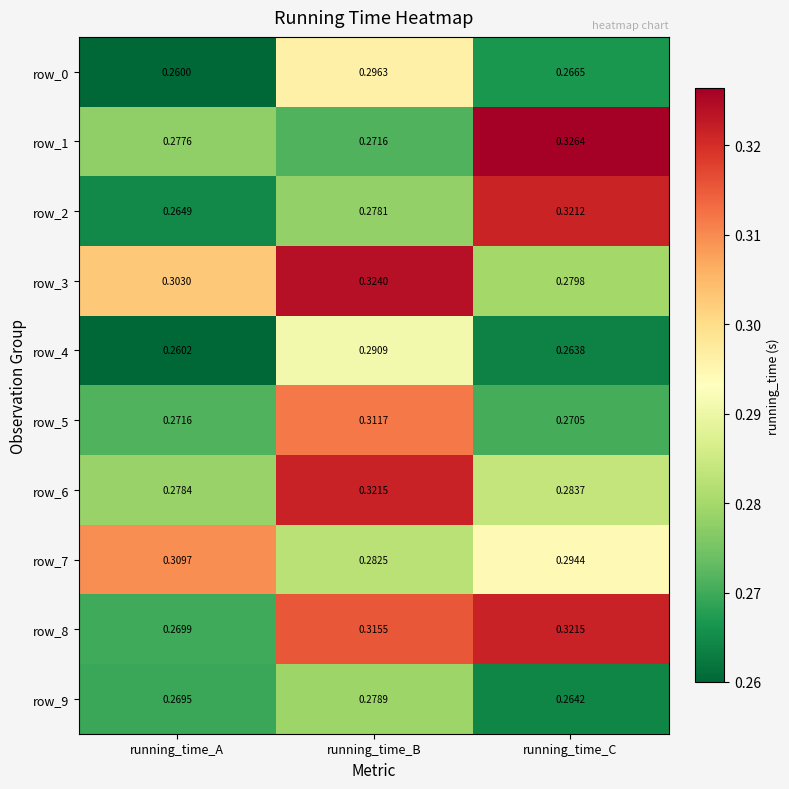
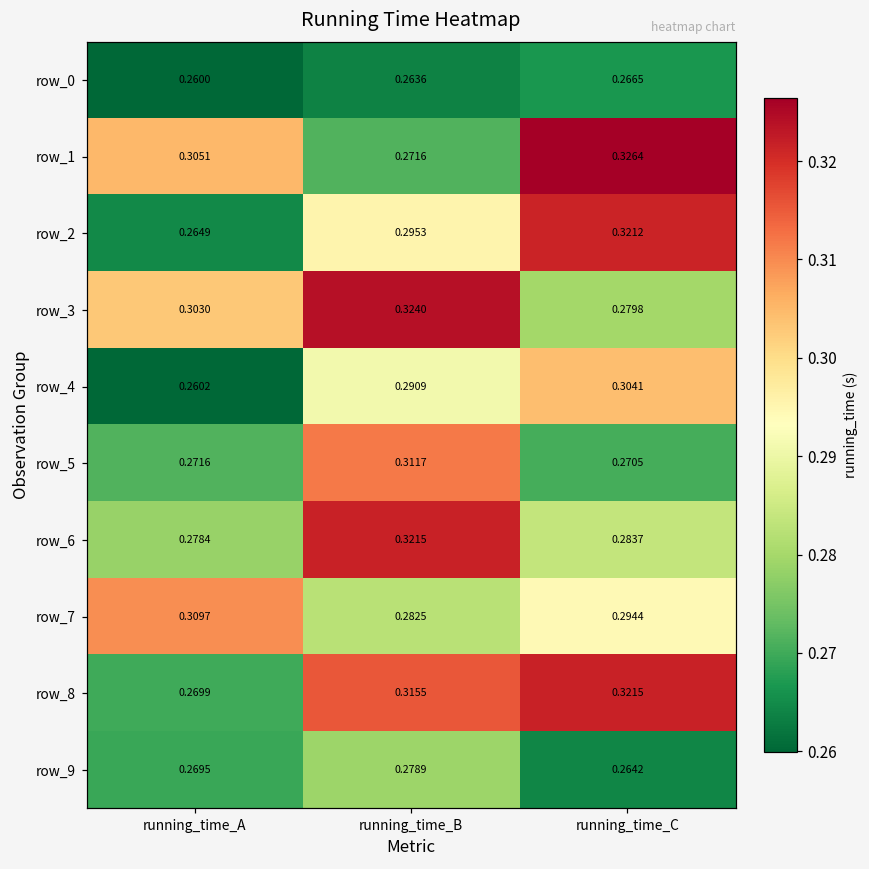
row_0, running_time_B: 0.2963 -> 0.2636
row_1, running_time_A: 0.2776 -> 0.3051
row_2, running_time_B: 0.2781 -> 0.2953
row_4, running_time_C: 0.2638 -> 0.3041
